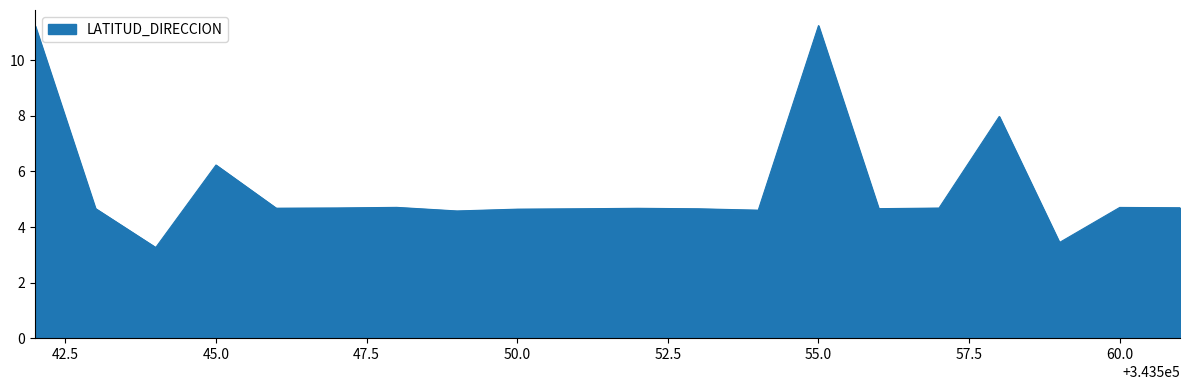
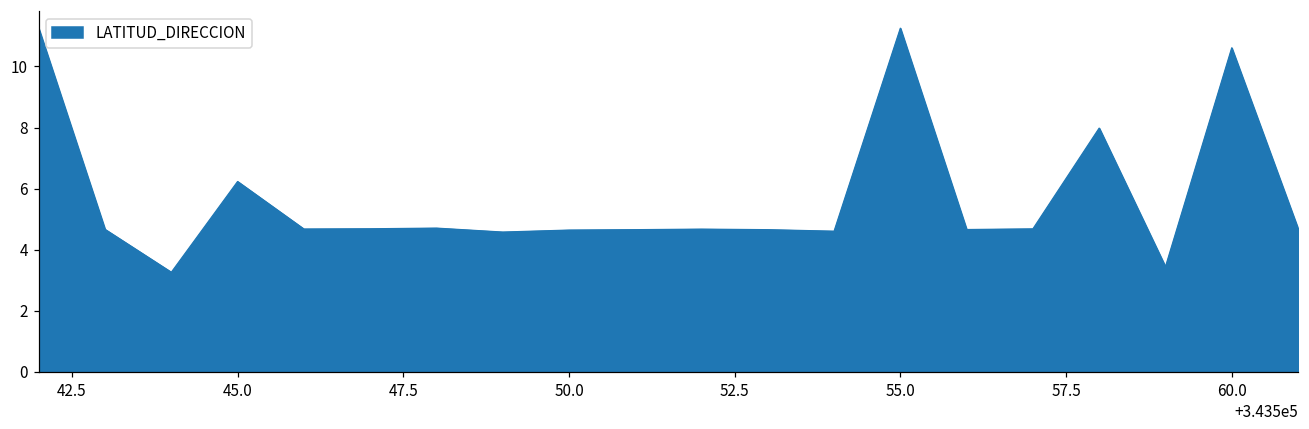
60.0: 4.7 -> 10.6
